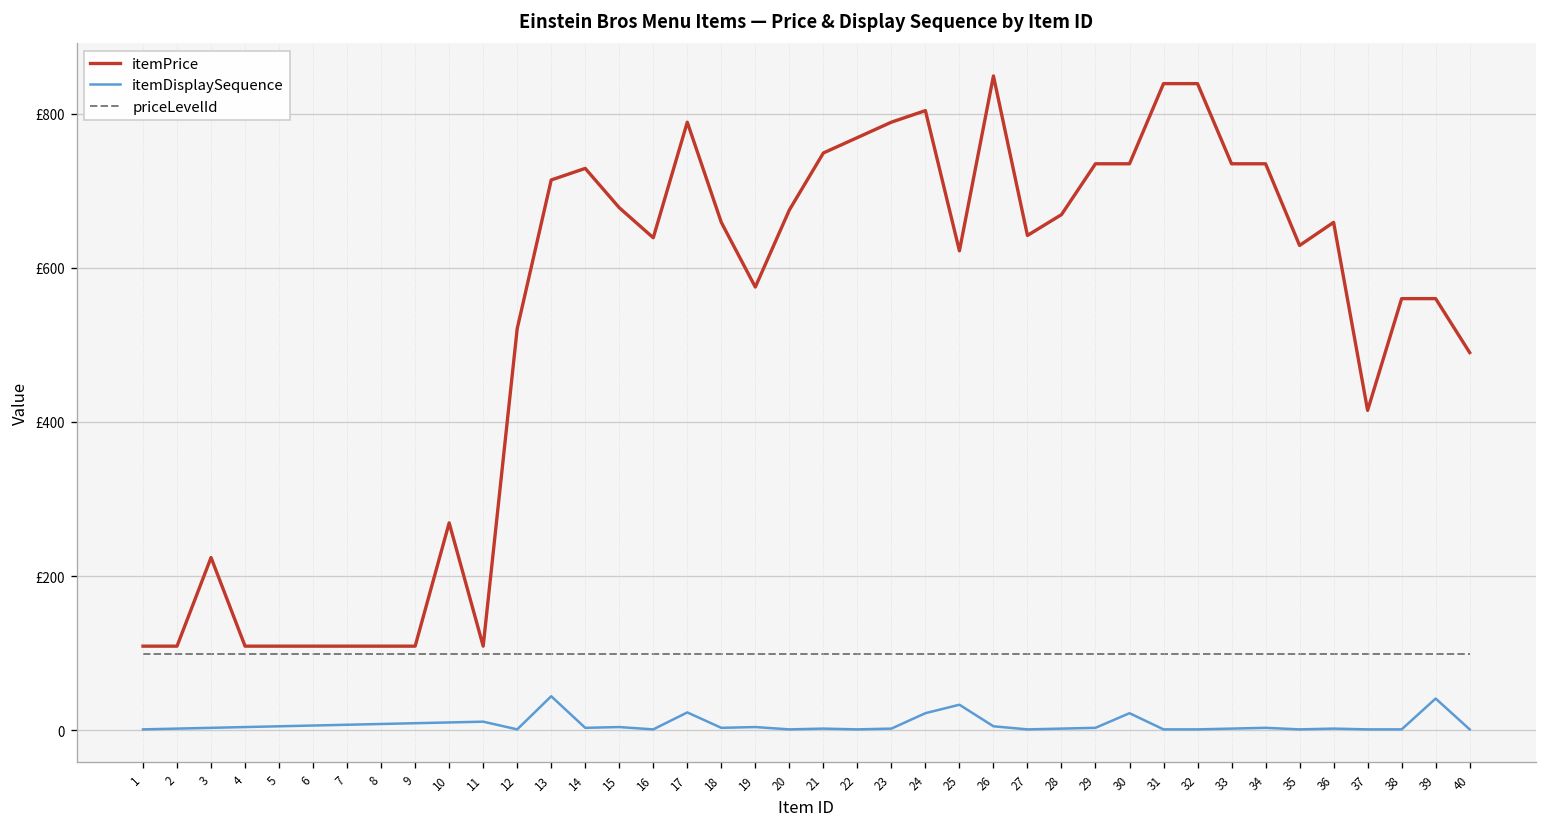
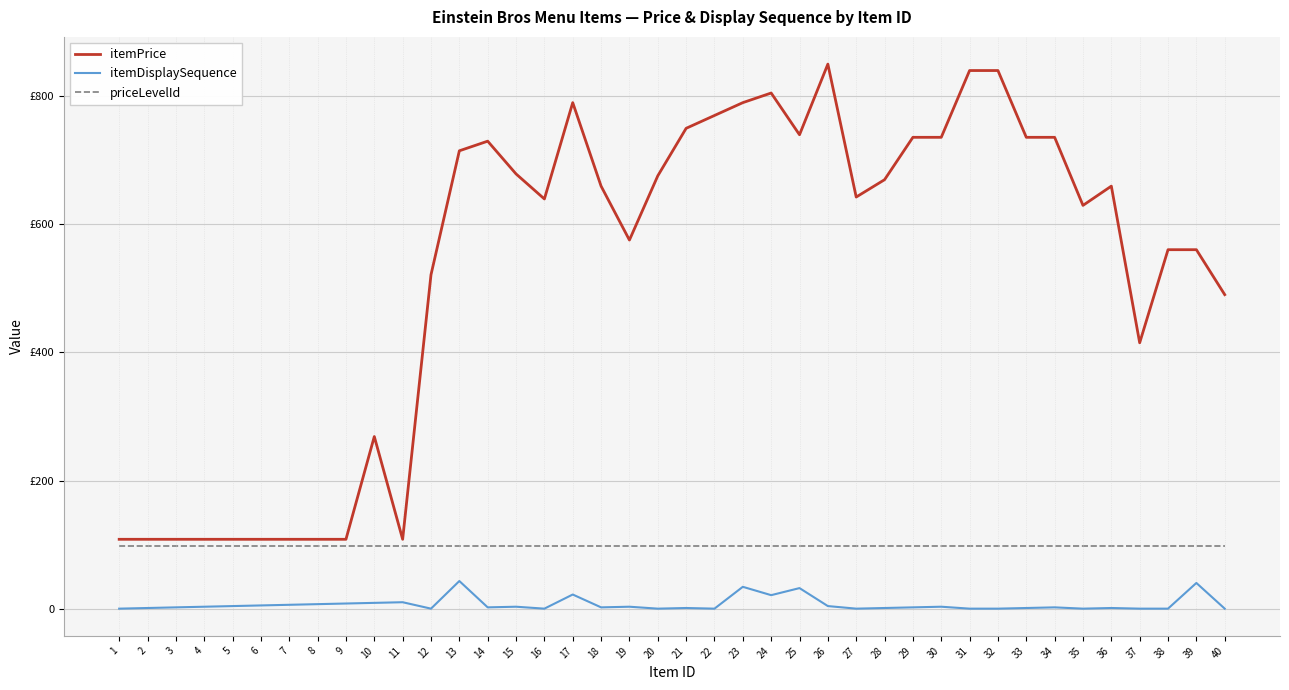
itemPrice, 3: £220 -> £110
itemDisplaySequence, 23: £0 -> £40
itemPrice, 25: £620 -> £740
itemDisplaySequence, 30: £20 -> £0
